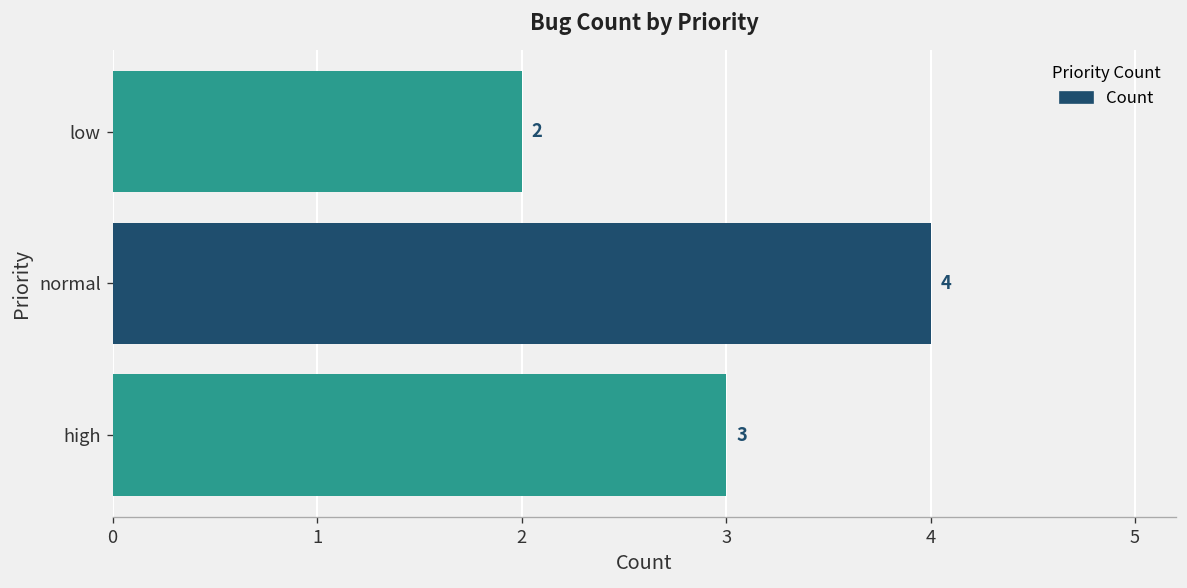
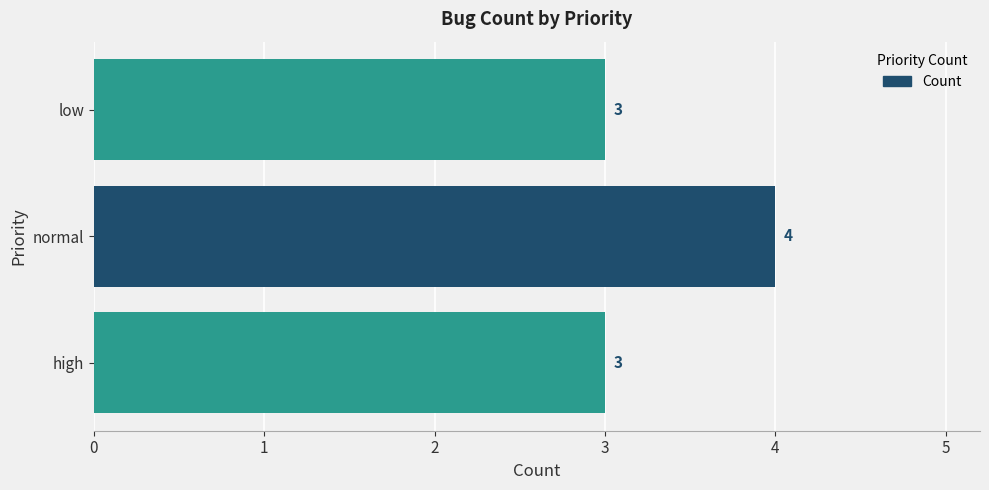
low: 2 -> 3
